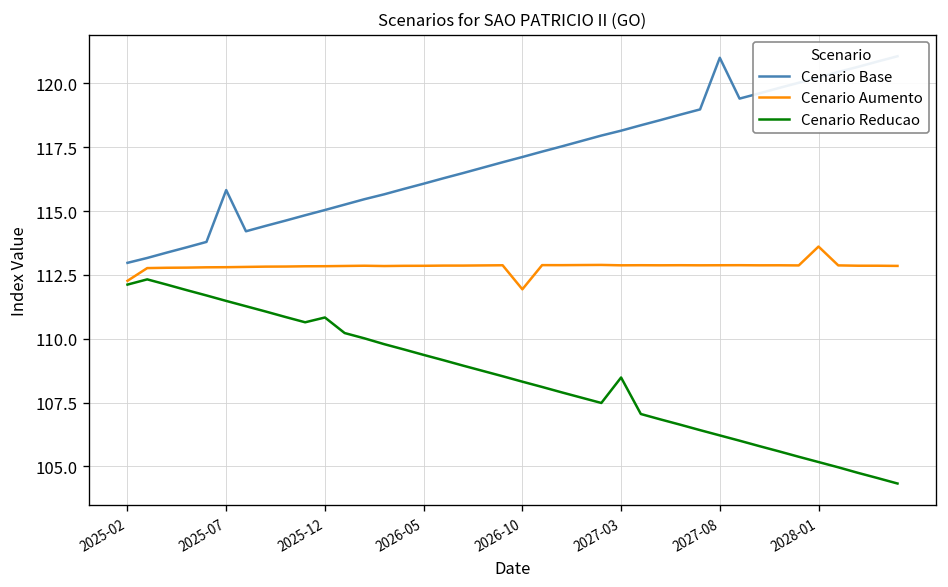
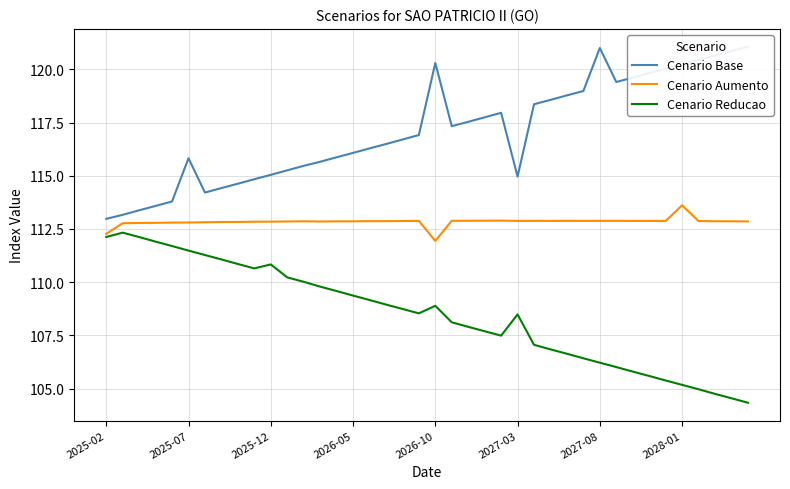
Cenario Base, 2026-10: 117.1 -> 120.3
Cenario Reducao, 2026-10: 108.3 -> 108.9
Cenario Base, 2027-03: 118.2 -> 115.0
